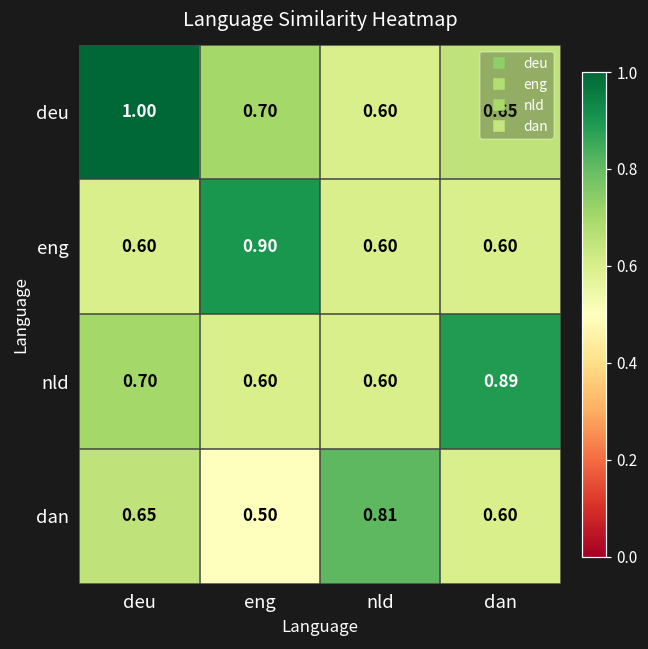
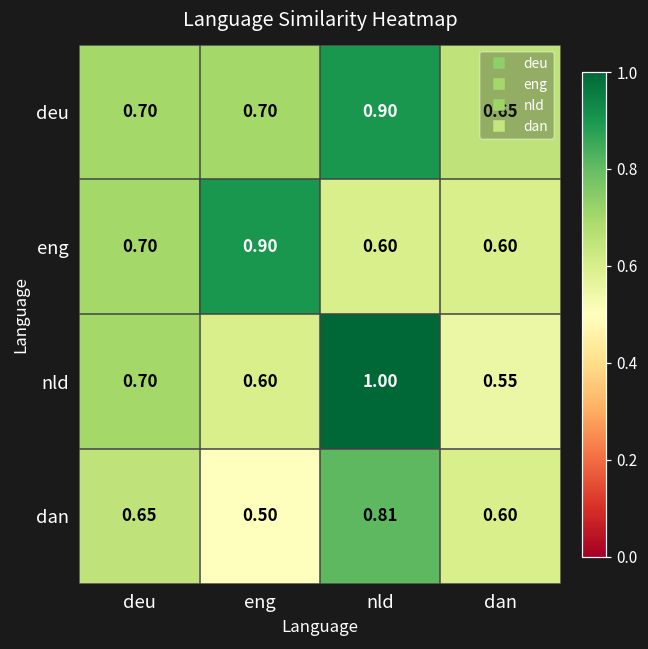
deu, deu: 1.00 -> 0.70
deu, nld: 0.60 -> 0.90
eng, deu: 0.60 -> 0.70
nld, nld: 0.60 -> 1.00
nld, dan: 0.89 -> 0.55
